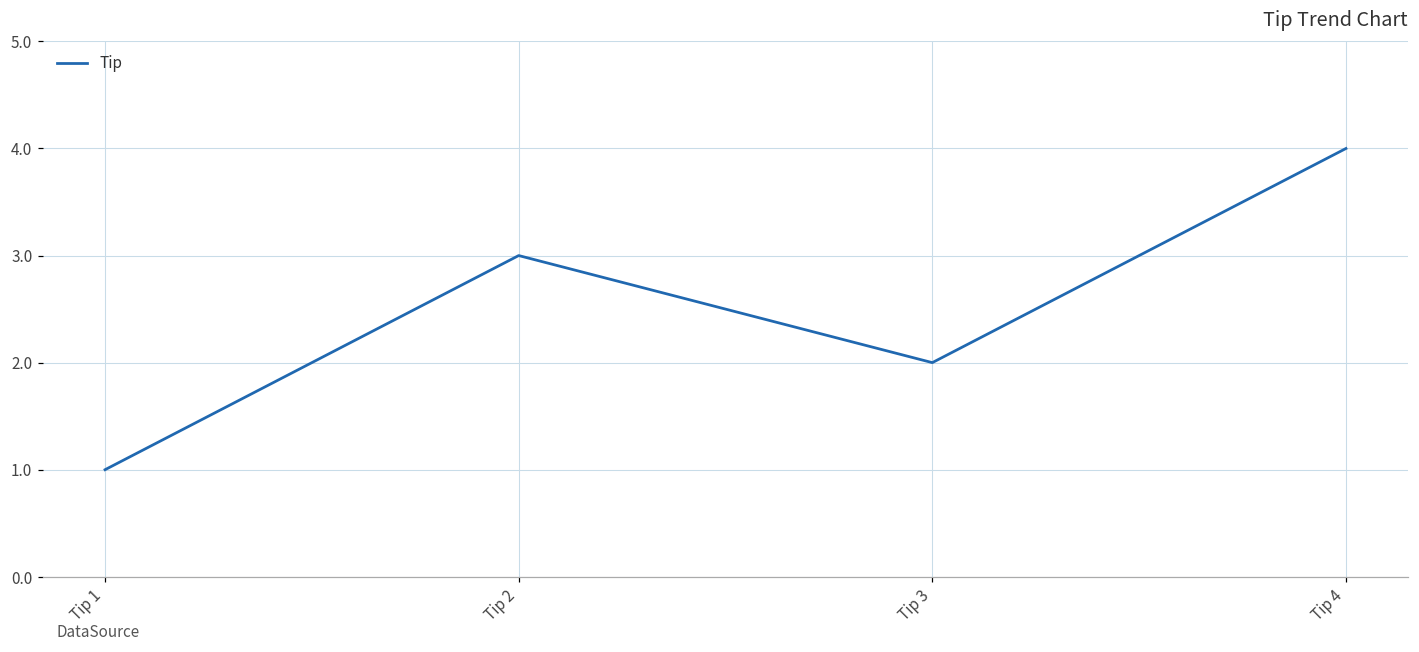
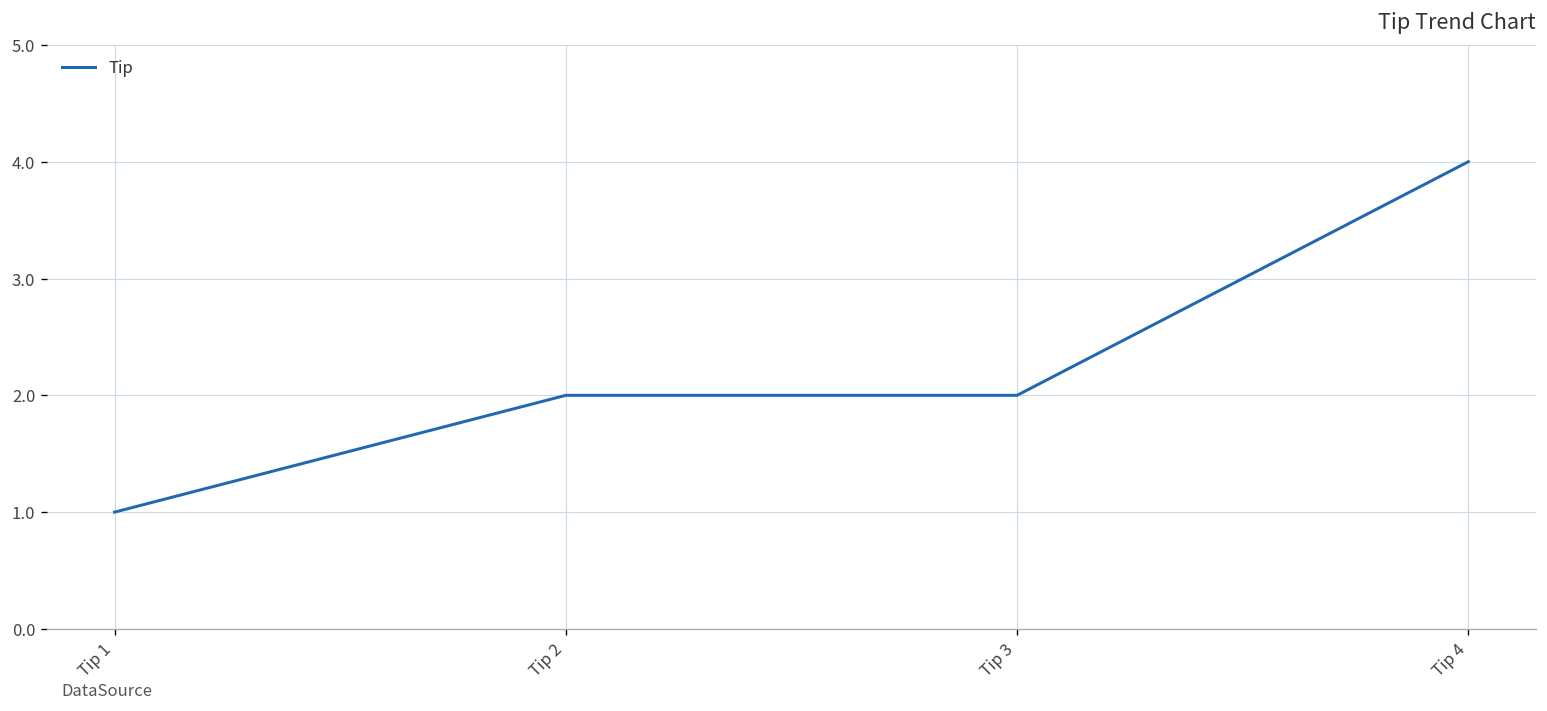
Tip 2: 3 -> 2
